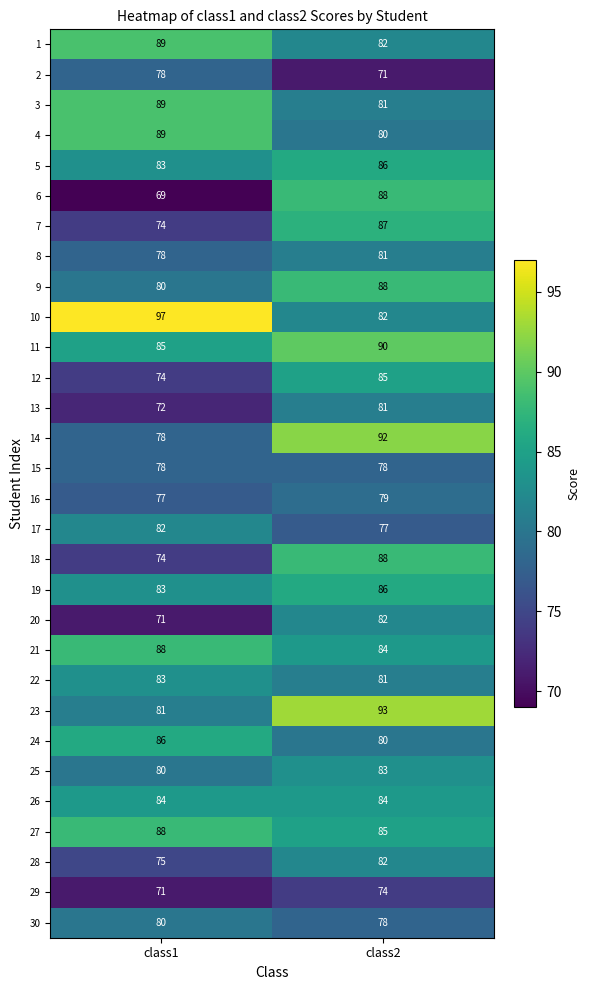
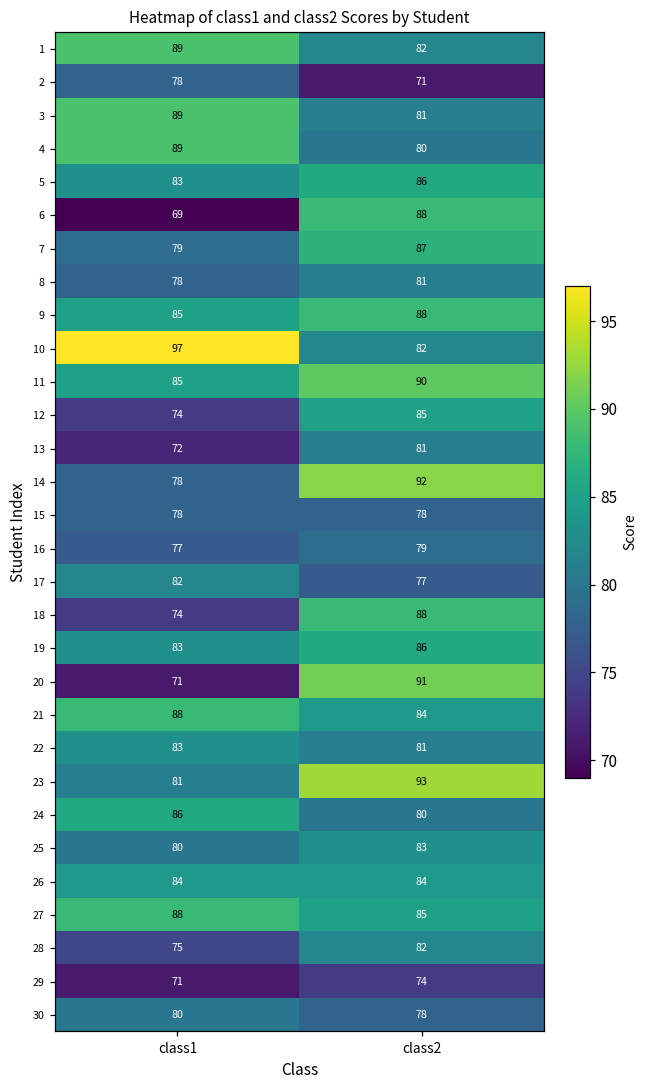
7, class1: 74 -> 79
9, class1: 80 -> 85
20, class2: 82 -> 91
